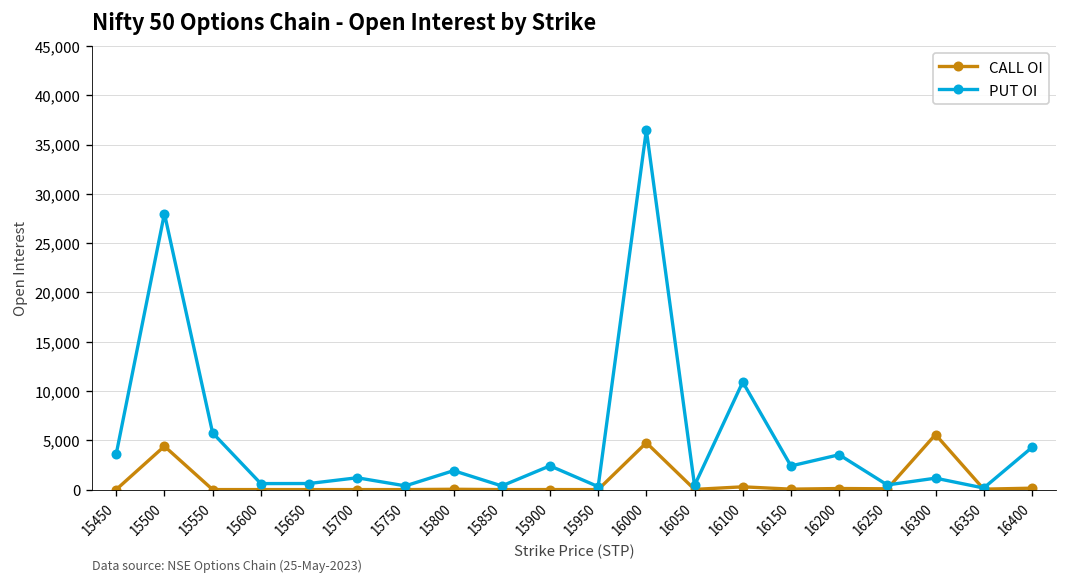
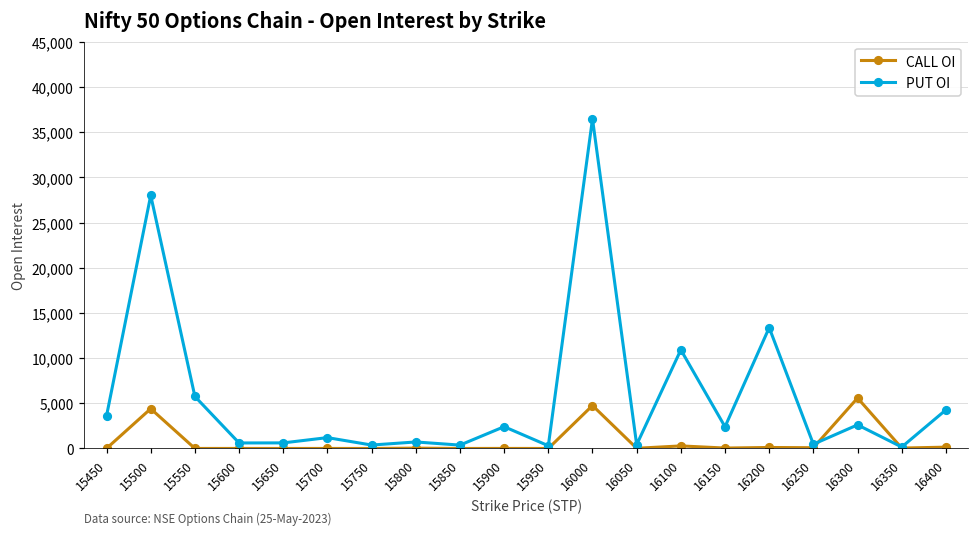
PUT OI, 15800: 2,000 -> 1,000
PUT OI, 16200: 4,000 -> 13,000
PUT OI, 16300: 1,000 -> 3,000
